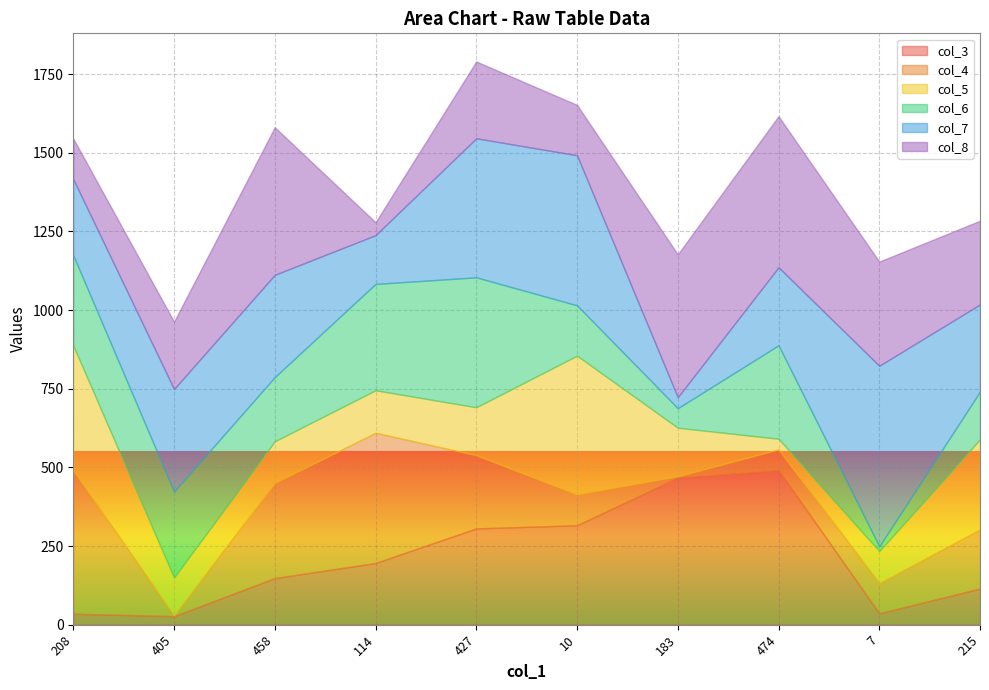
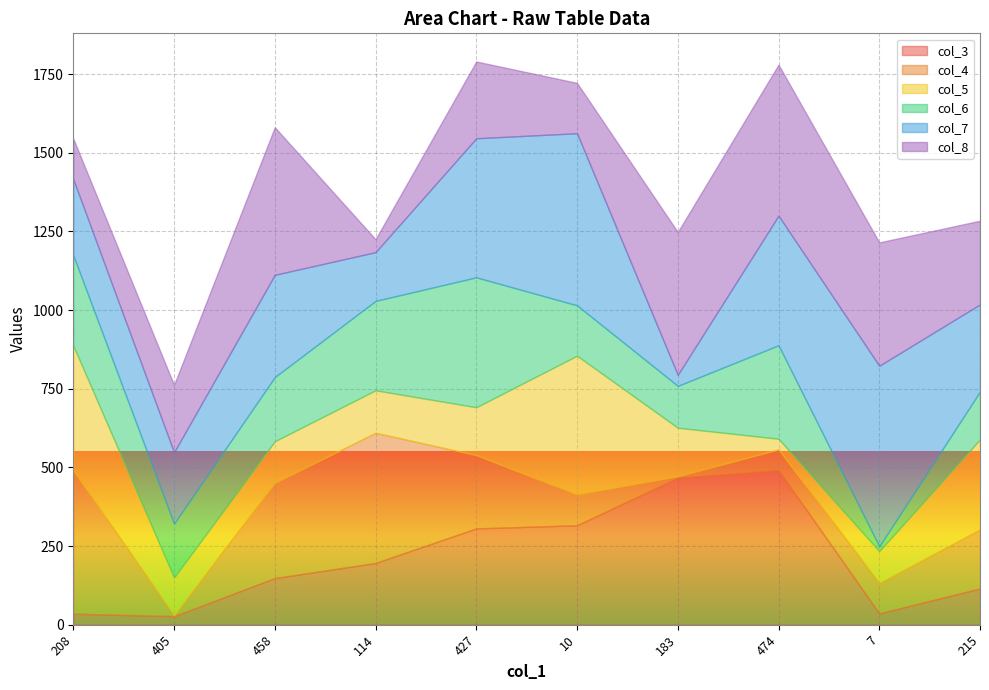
col_6, 405: 270 -> 170
col_7, 405: 330 -> 230
col_6, 114: 340 -> 280
col_7, 10: 480 -> 550
col_6, 183: 60 -> 130
col_7, 474: 250 -> 410
col_8, 7: 330 -> 390
